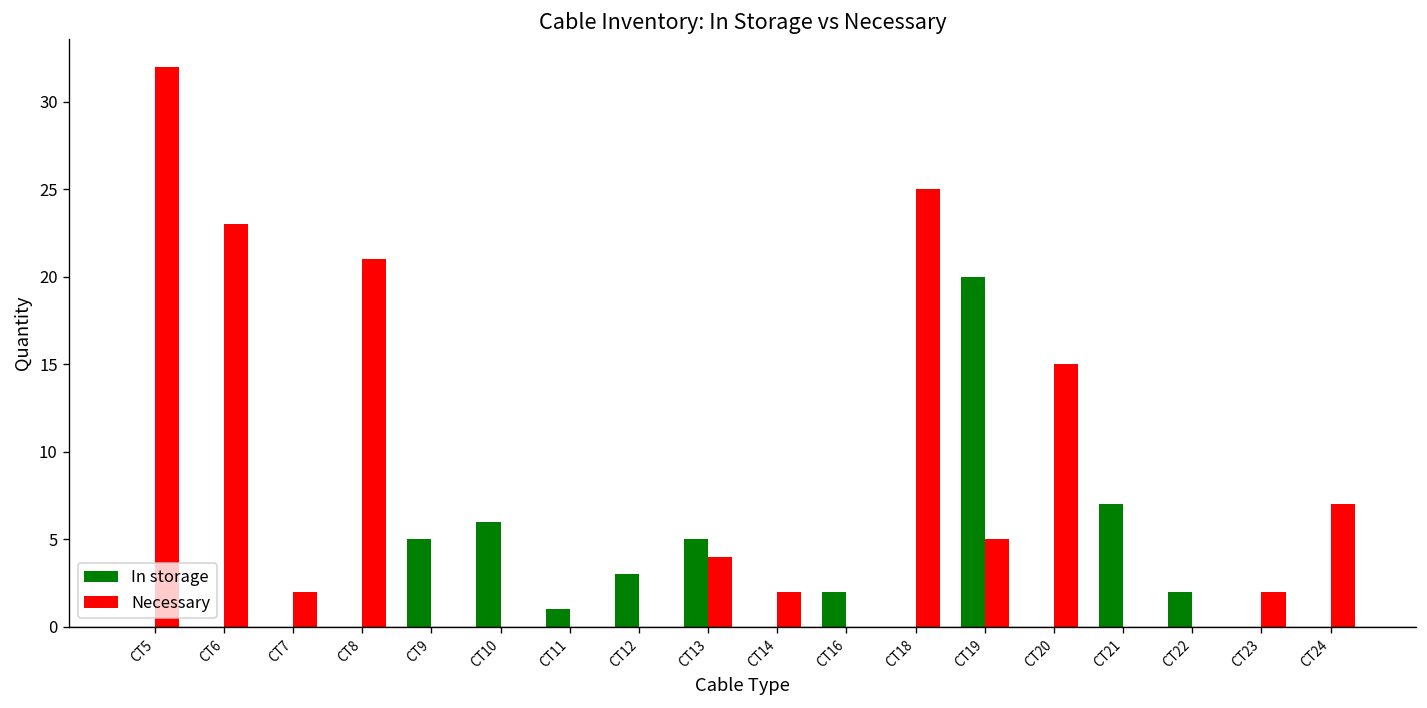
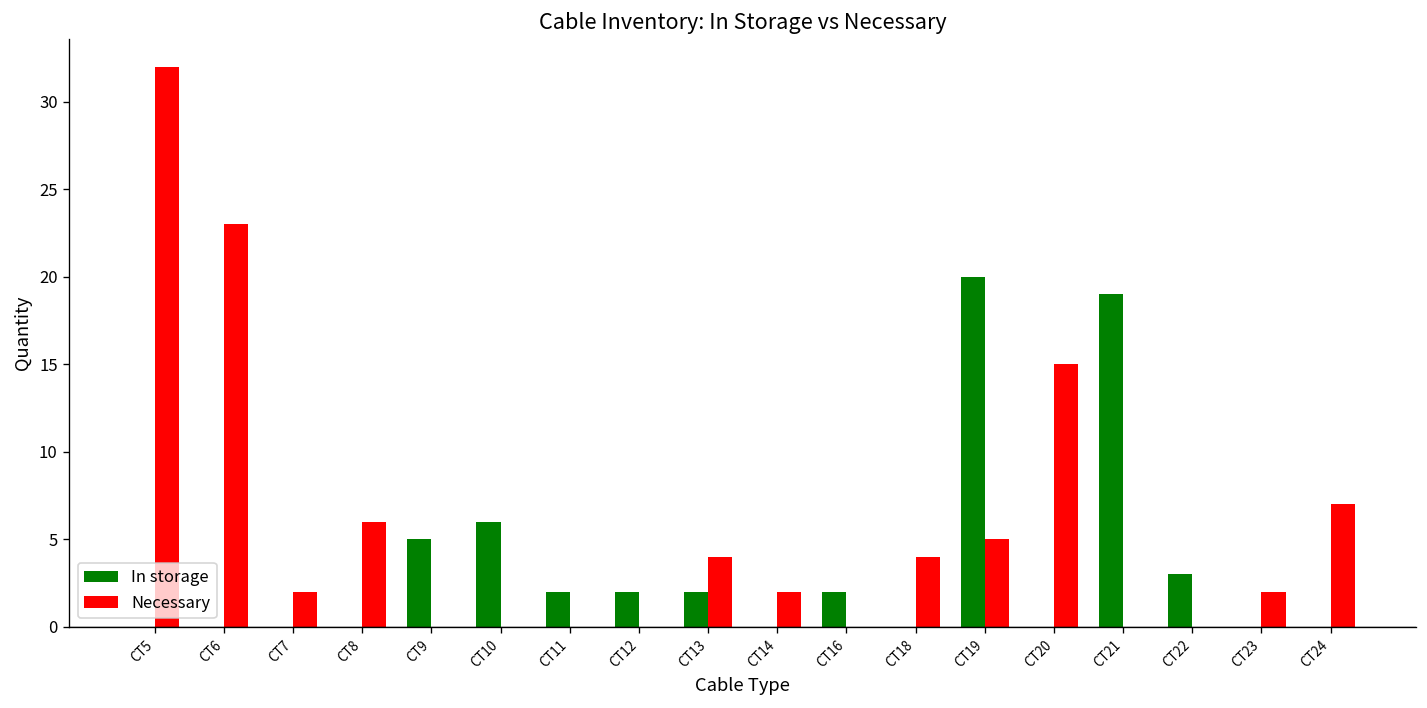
Necessary, CT8: 21 -> 6
In storage, CT11: 1 -> 2
In storage, CT12: 3 -> 2
In storage, CT13: 5 -> 2
Necessary, CT18: 25 -> 4
In storage, CT21: 7 -> 19
In storage, CT22: 2 -> 3
